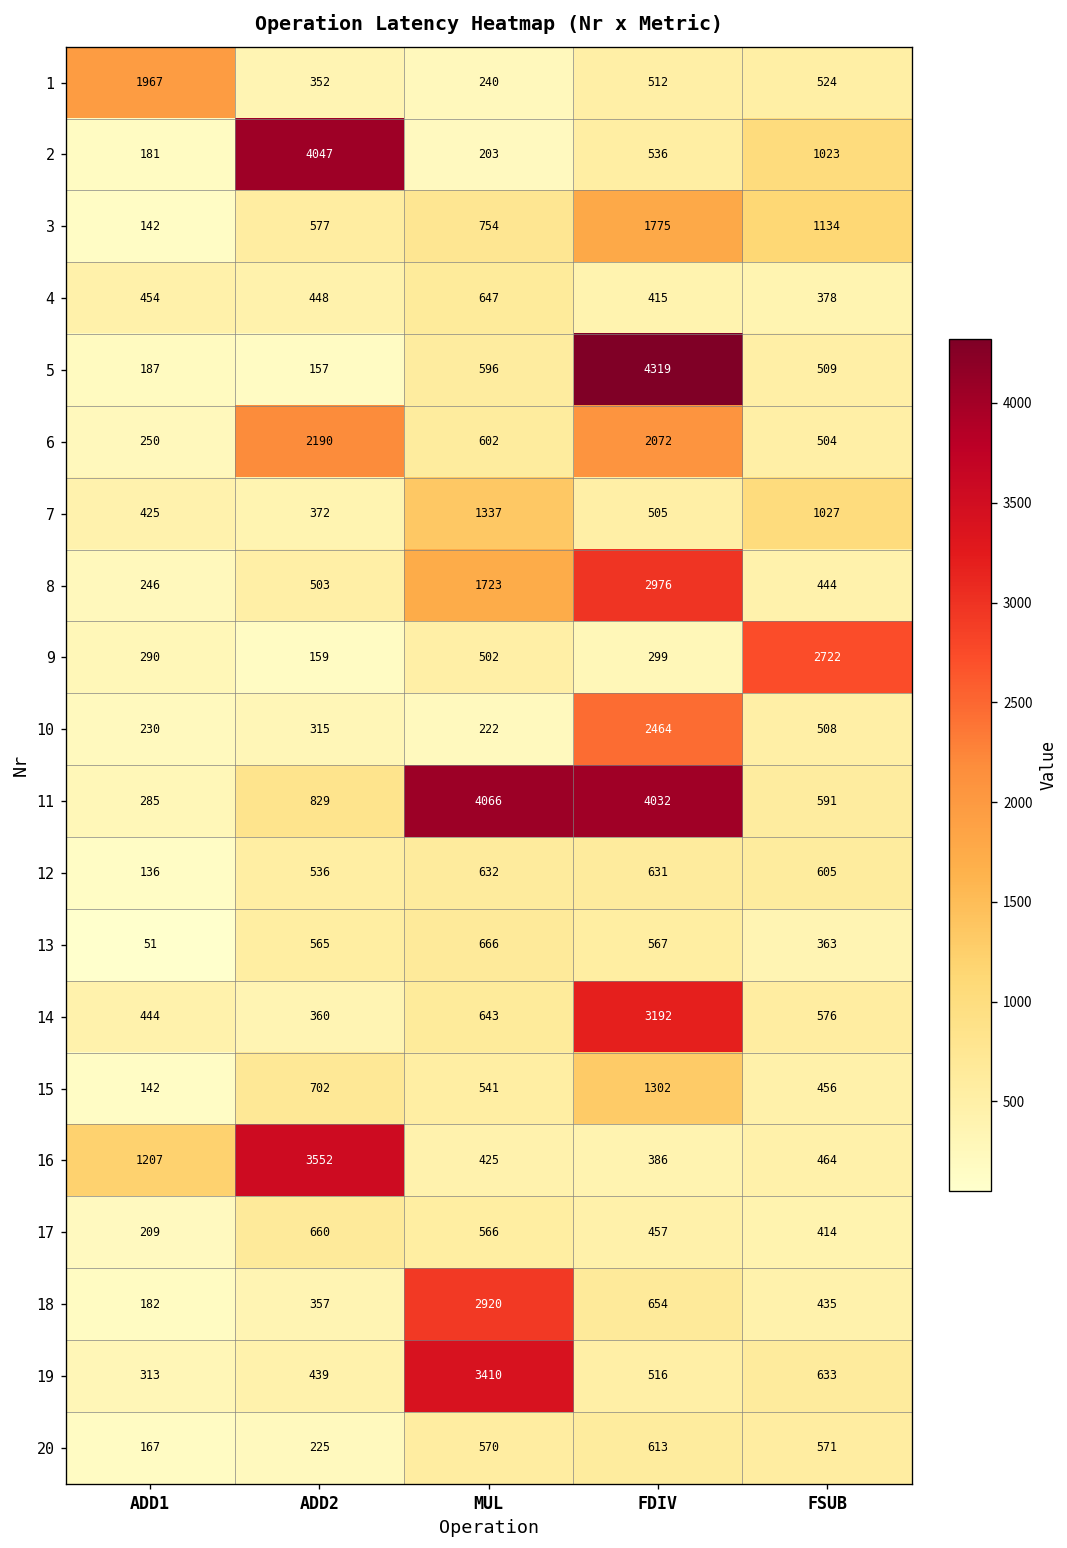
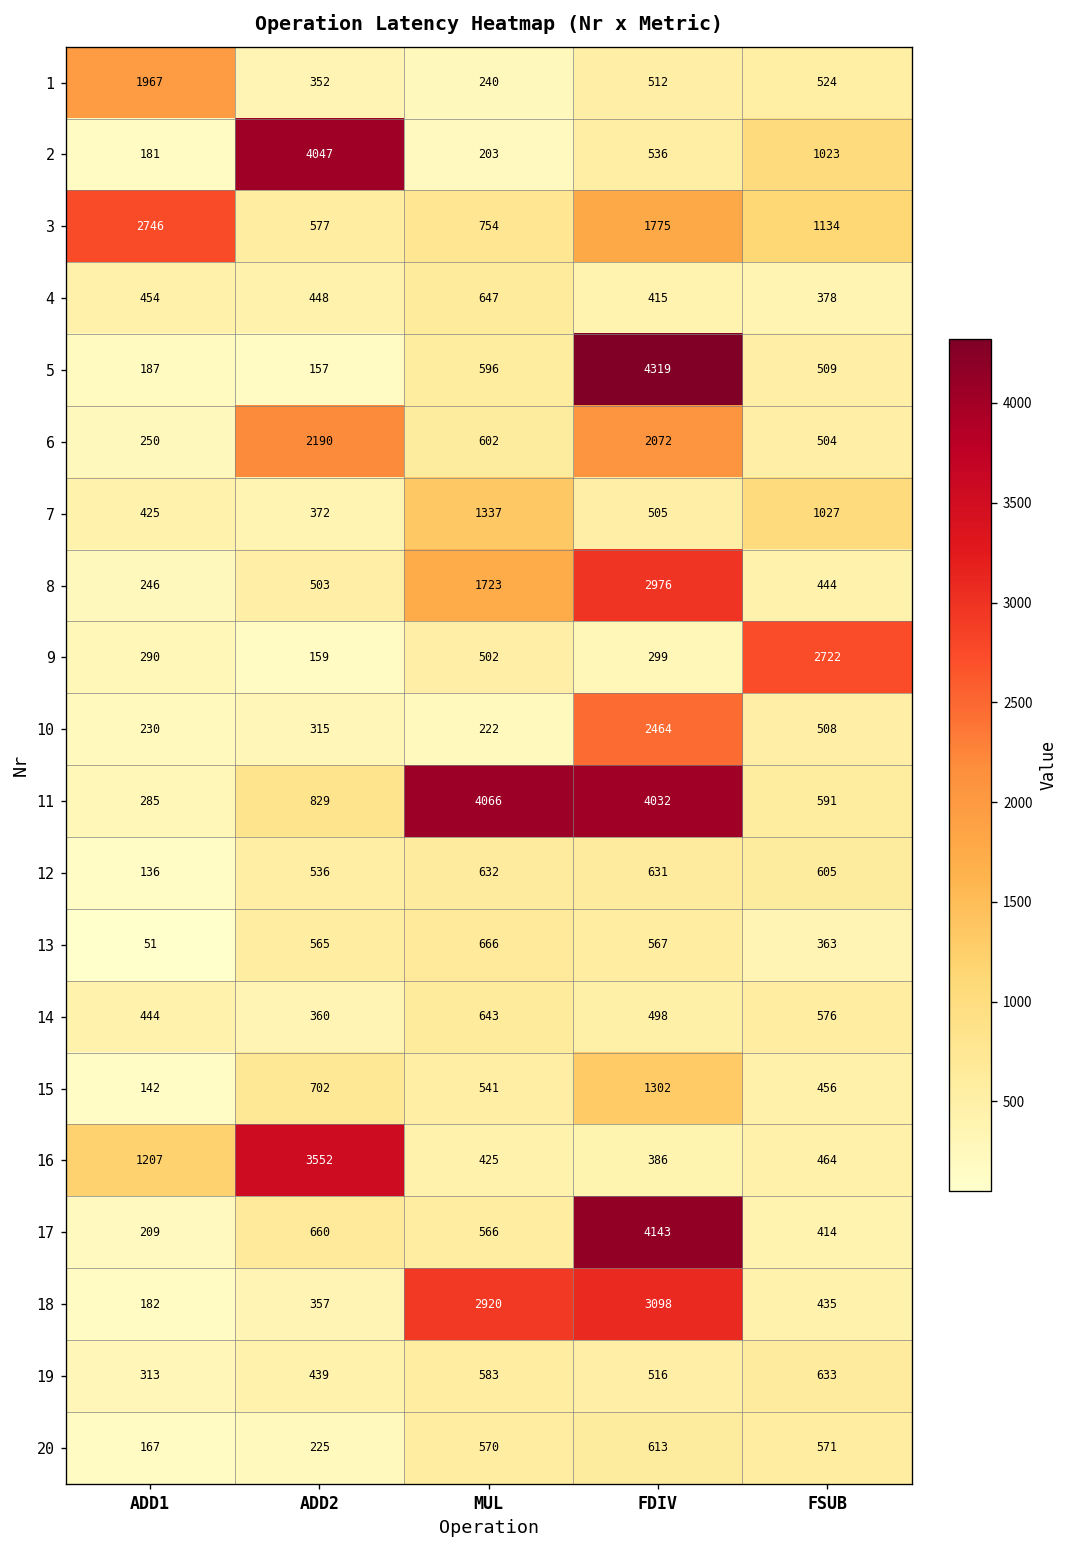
3, ADD1: 142 -> 2746
14, FDIV: 3192 -> 498
17, FDIV: 457 -> 4143
18, FDIV: 654 -> 3098
19, MUL: 3410 -> 583
